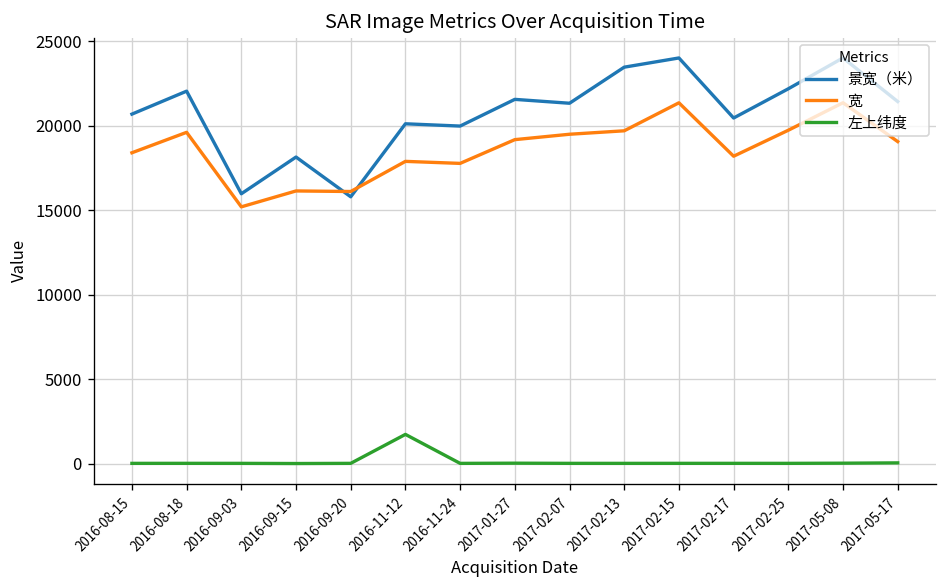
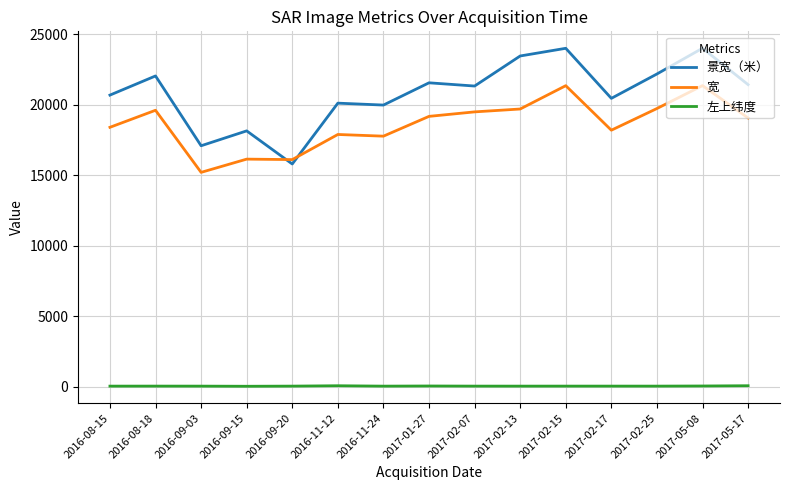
景宽（米）, 2016-09-03: 16000 -> 17100
左上纬度, 2016-11-12: 1700 -> 100
